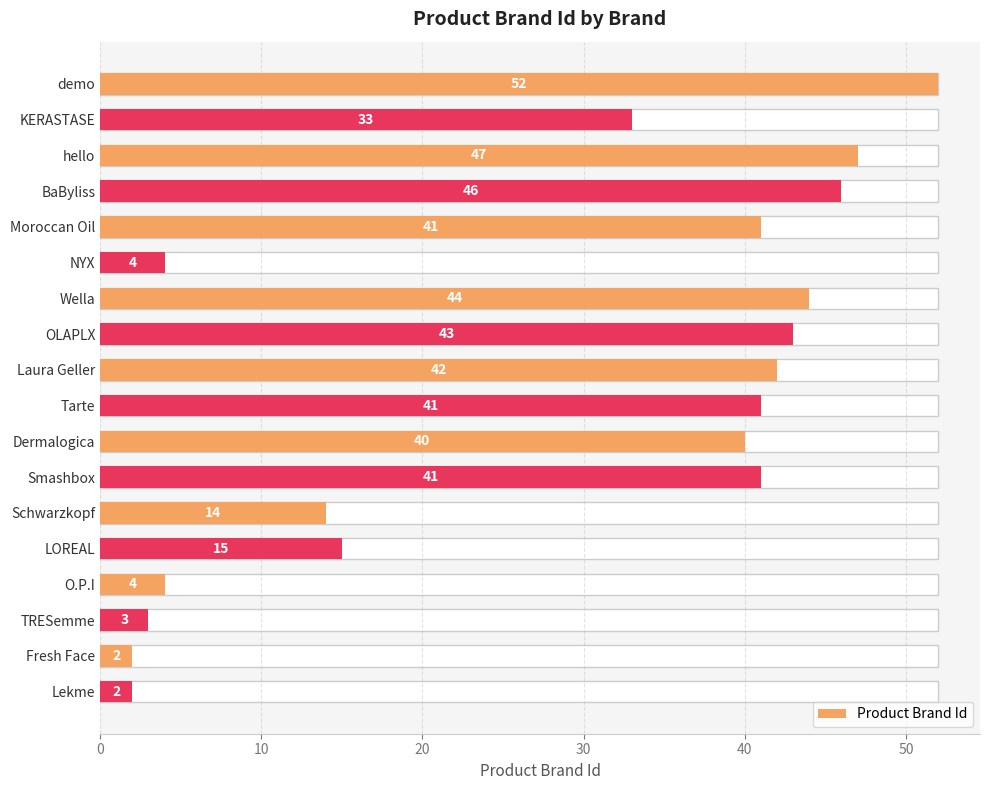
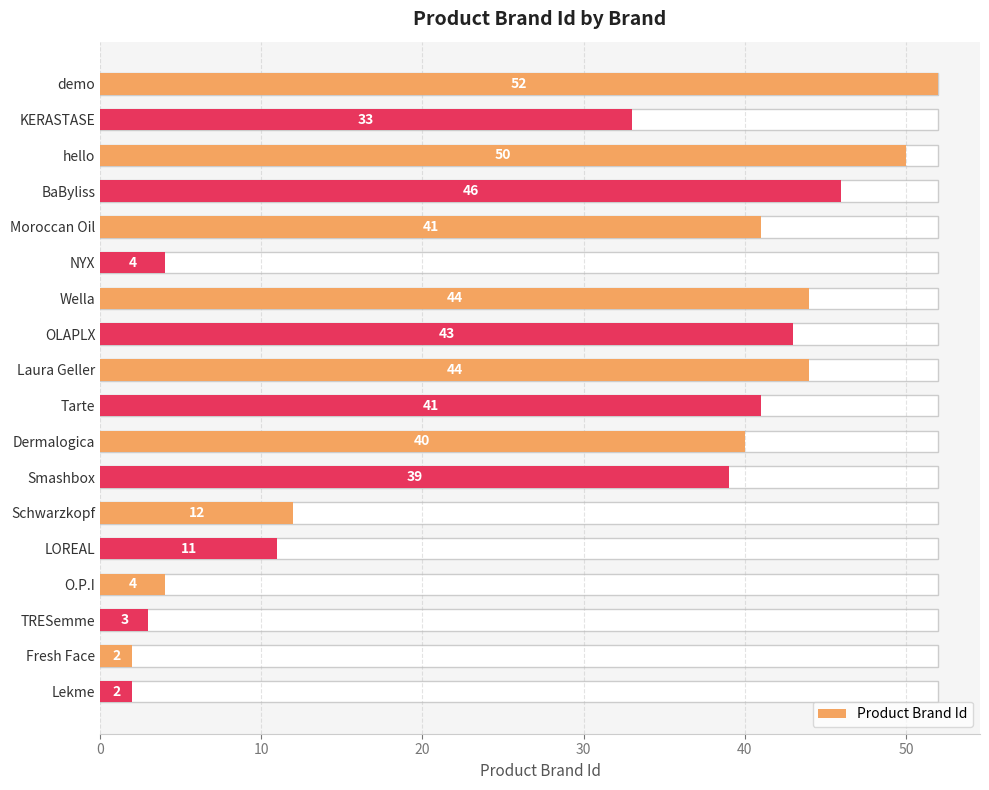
Product Brand Id, hello: 47 -> 50
Product Brand Id, Laura Geller: 42 -> 44
Product Brand Id, Smashbox: 41 -> 39
Product Brand Id, Schwarzkopf: 14 -> 12
Product Brand Id, LOREAL: 15 -> 11
